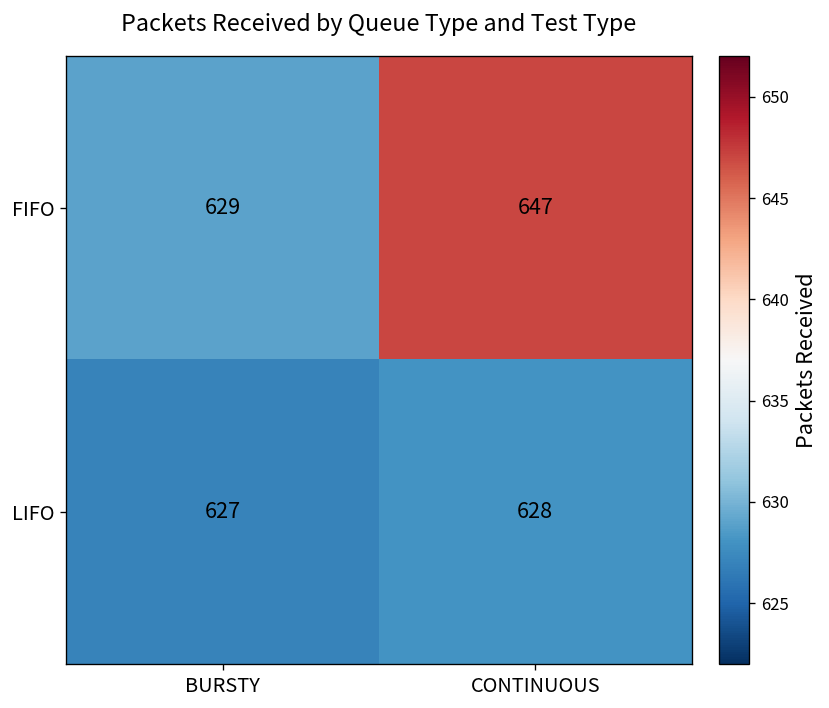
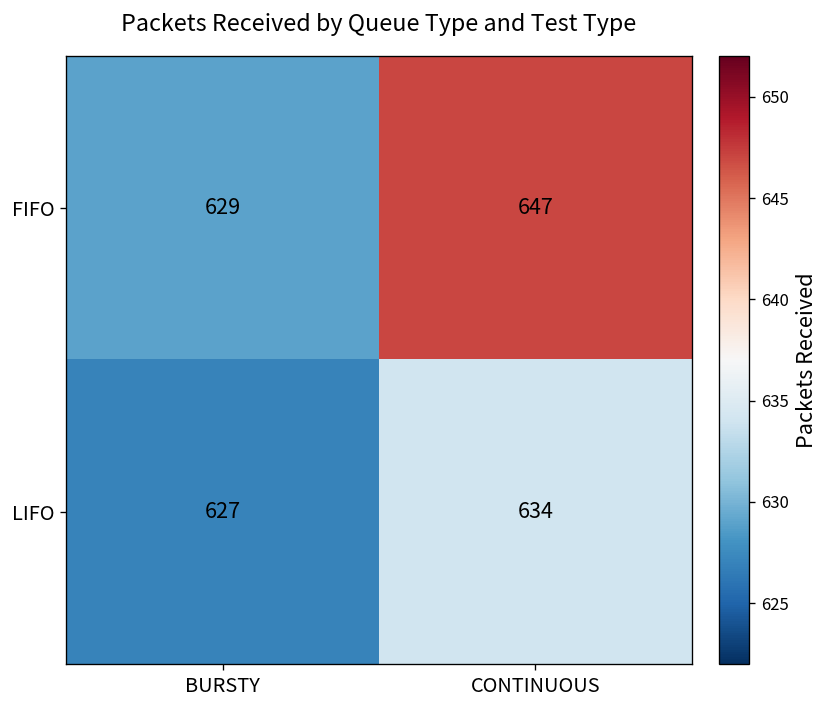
LIFO, CONTINUOUS: 628 -> 634
